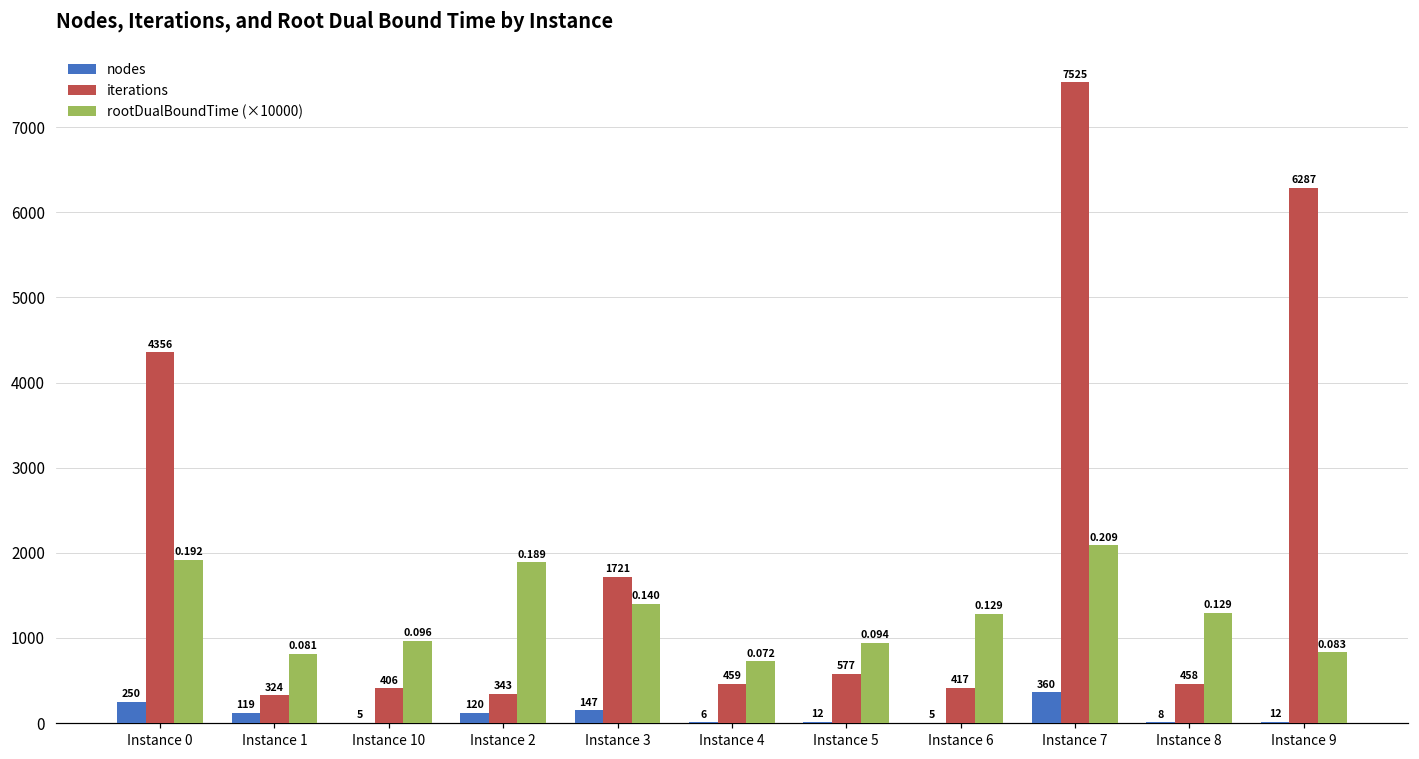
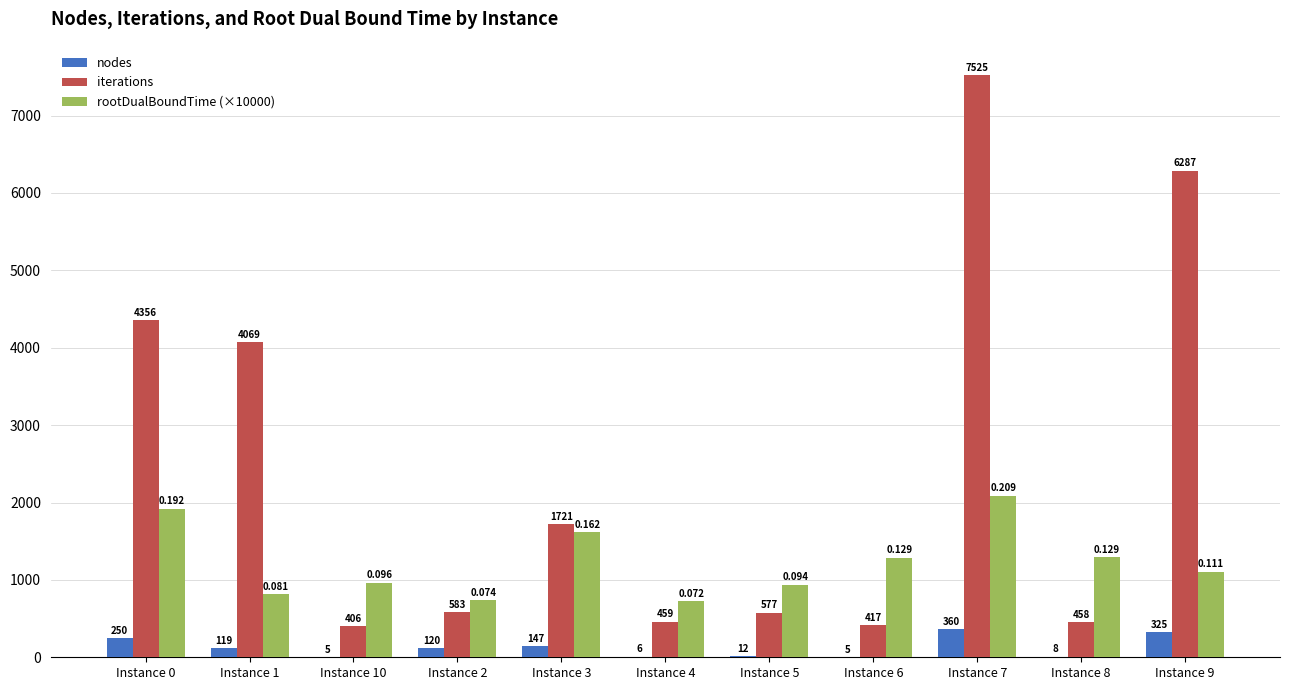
iterations, Instance 1: 324 -> 4069
iterations, Instance 2: 343 -> 583
rootDualBoundTime (×10000), Instance 2: 0.189 -> 0.074
rootDualBoundTime (×10000), Instance 3: 0.140 -> 0.162
nodes, Instance 9: 12 -> 325
rootDualBoundTime (×10000), Instance 9: 0.083 -> 0.111
